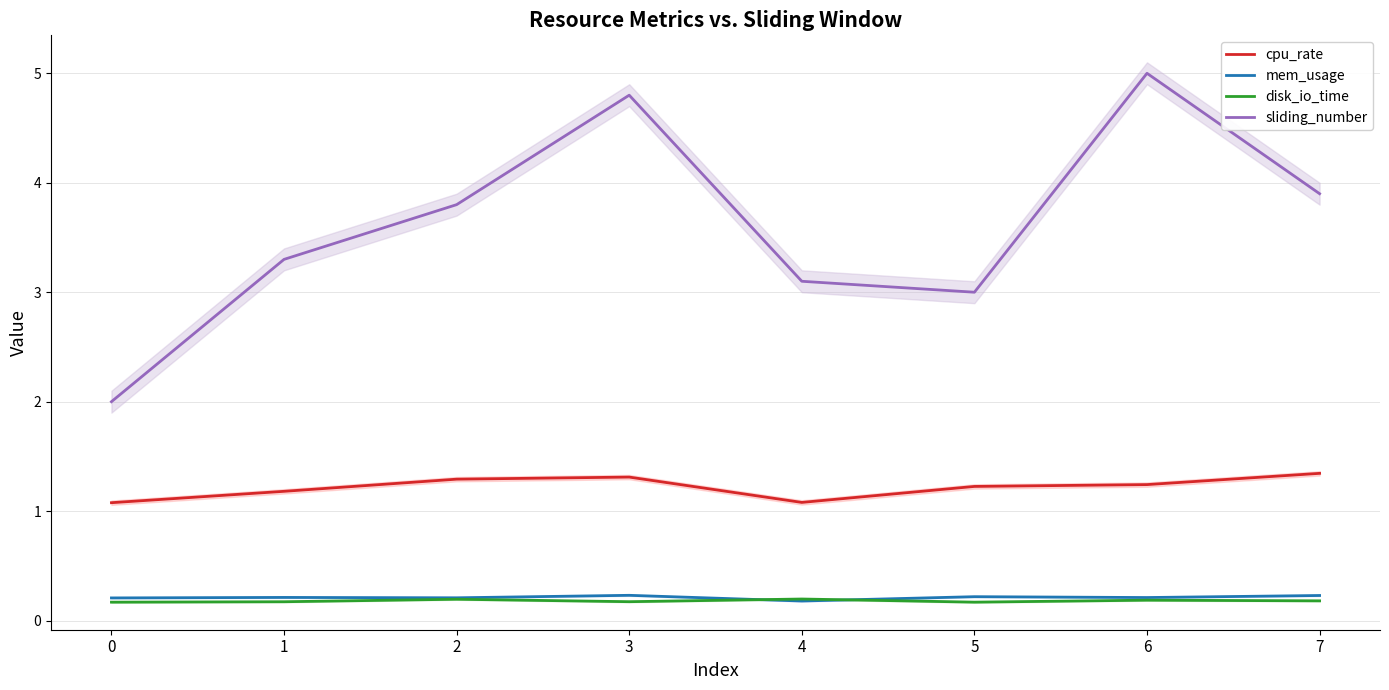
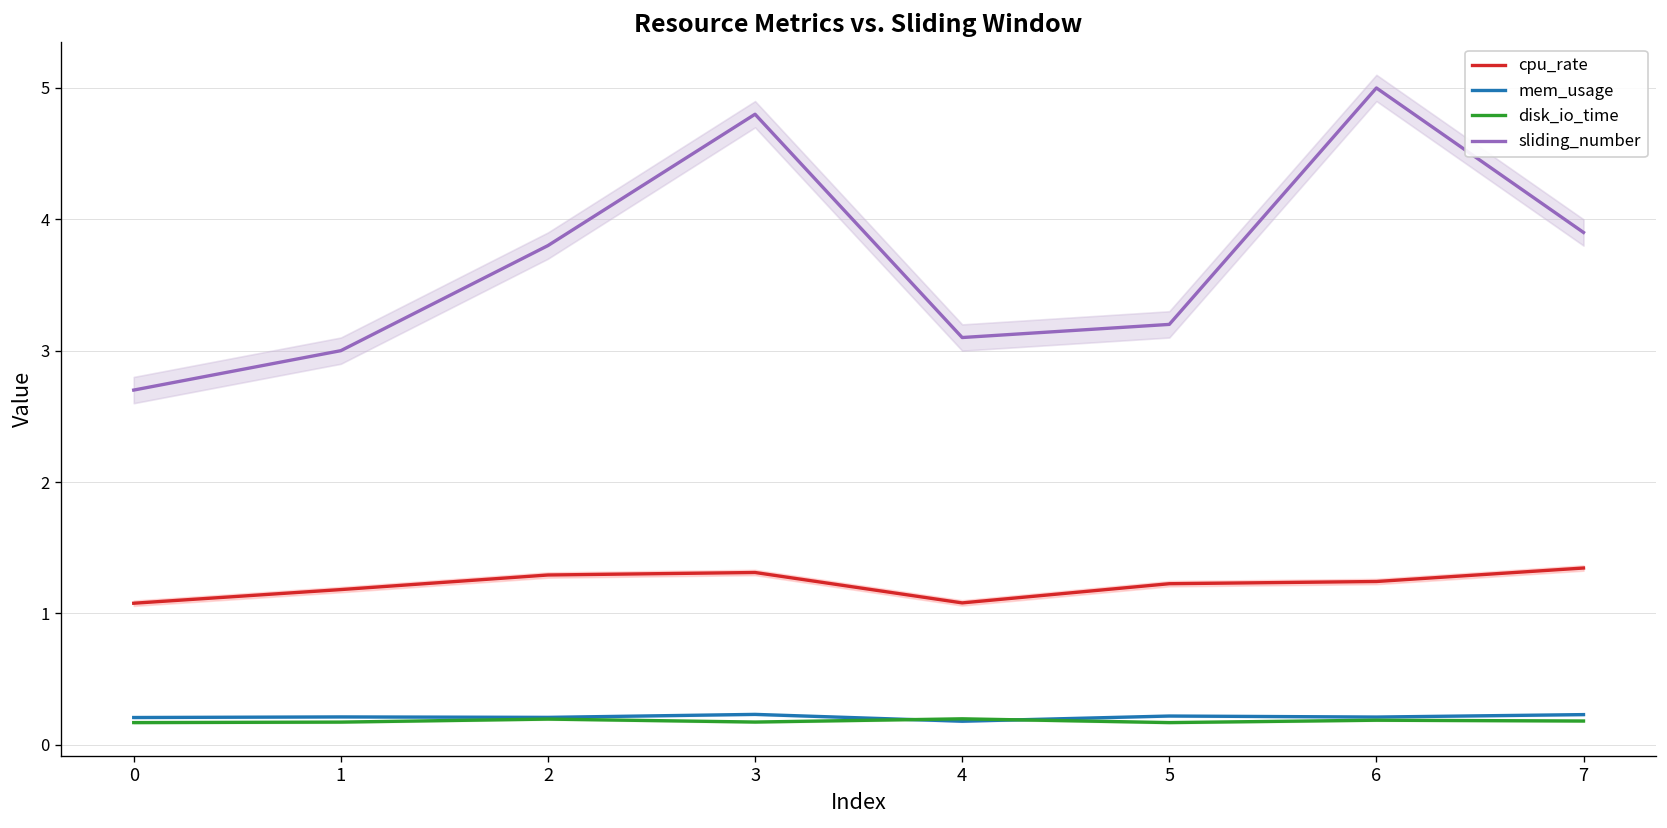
sliding_number, 0: 2.0 -> 2.7
sliding_number, 1: 3.3 -> 3.0
sliding_number, 5: 3.0 -> 3.2
